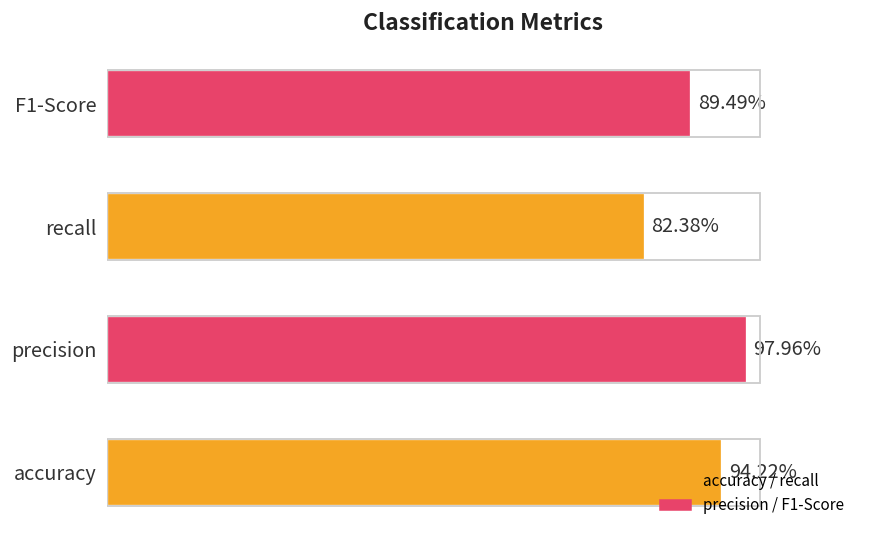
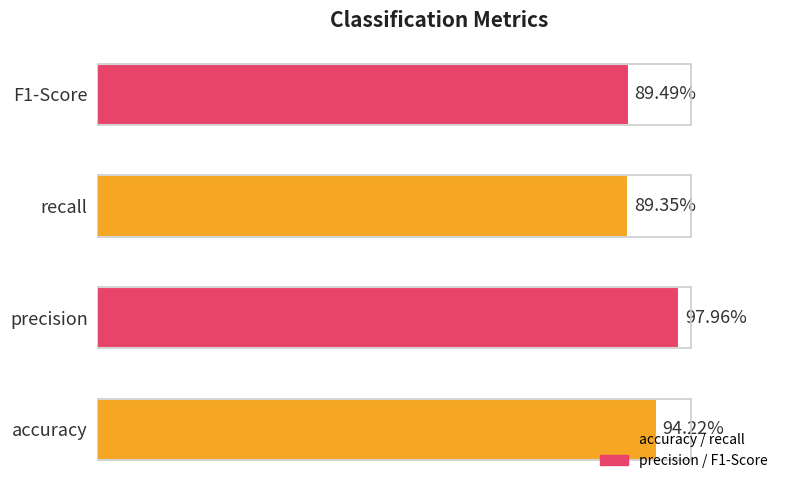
recall: 82.38% -> 89.35%
